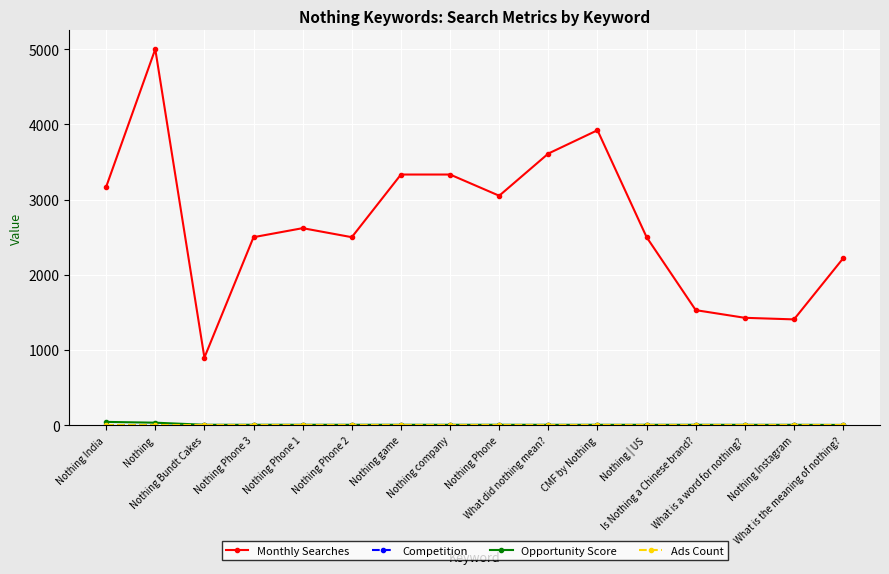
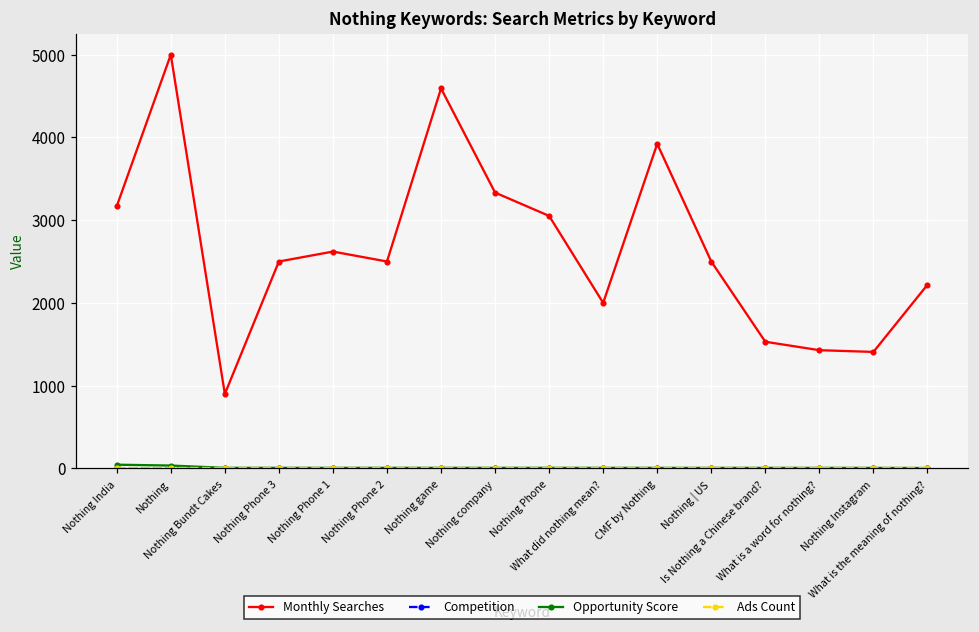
Monthly Searches, Nothing game: 3300 -> 4600
Monthly Searches, What did nothing mean?: 3600 -> 2000
